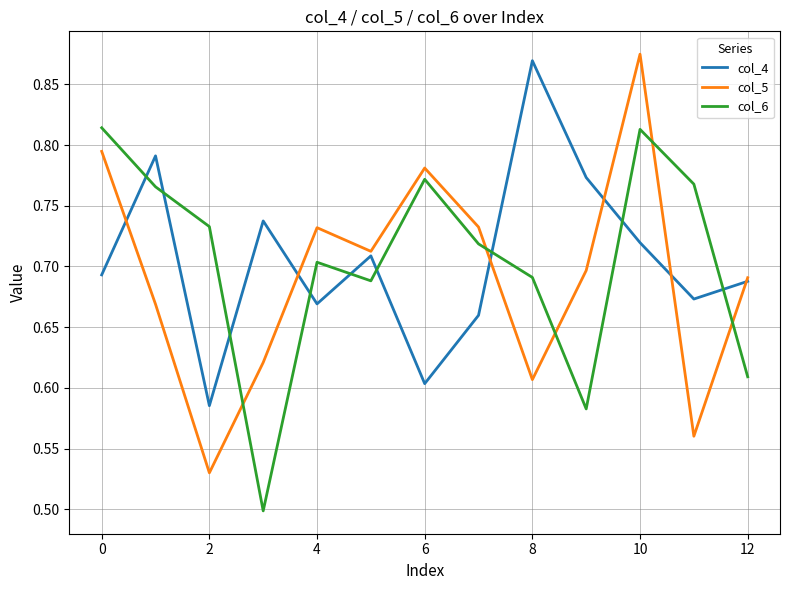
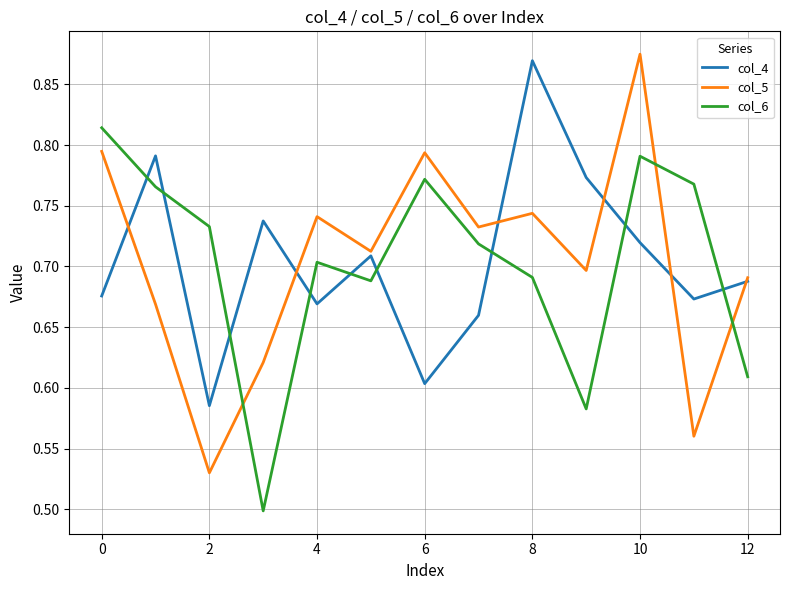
col_4, 0: 0.693 -> 0.676
col_5, 4: 0.732 -> 0.741
col_5, 6: 0.781 -> 0.794
col_5, 8: 0.607 -> 0.744
col_6, 10: 0.813 -> 0.791
